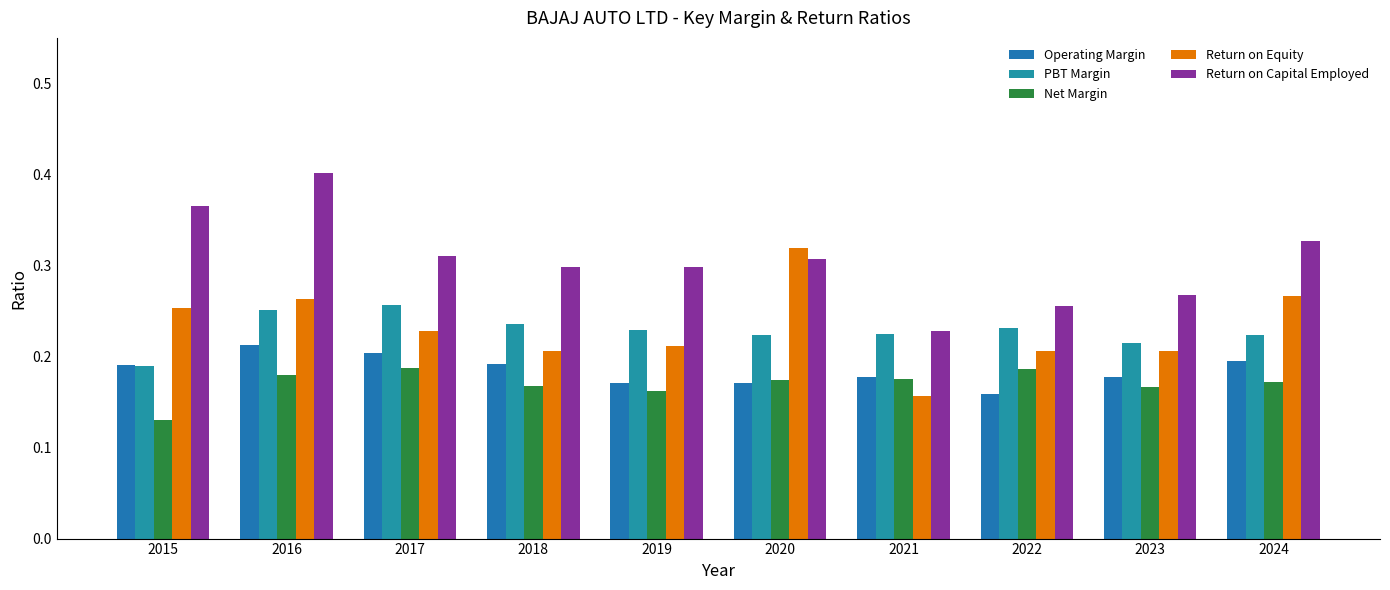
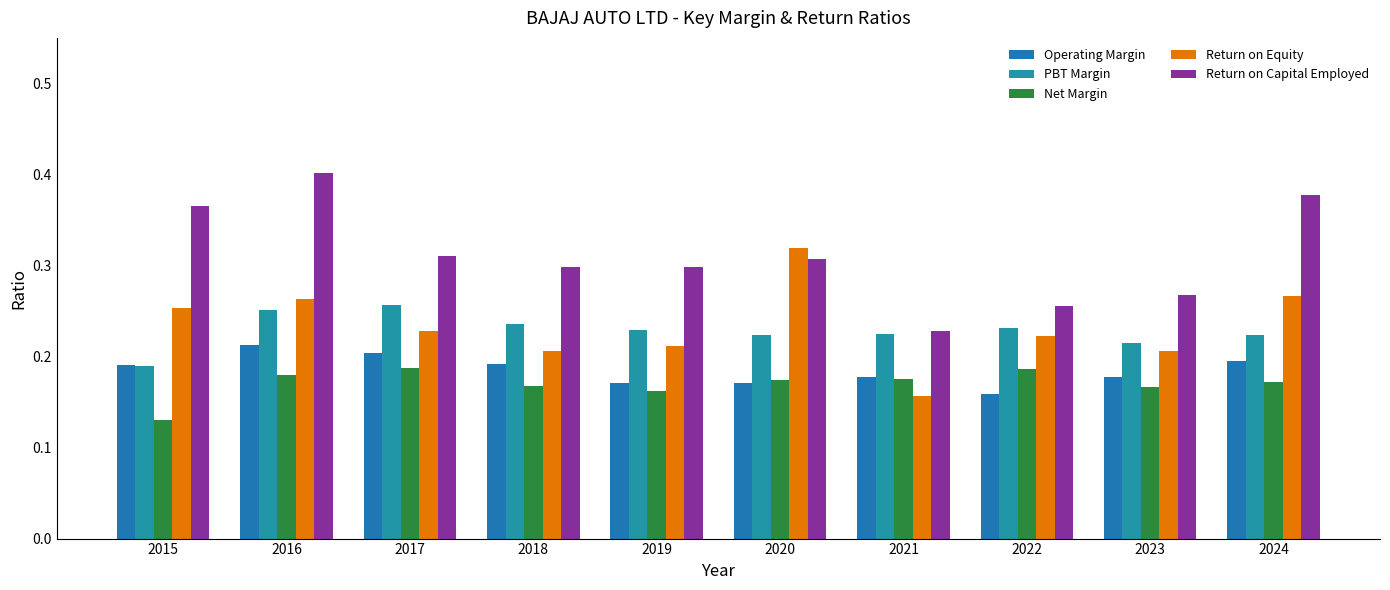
Return on Equity, 2022: 0.21 -> 0.22
Return on Capital Employed, 2024: 0.33 -> 0.38
